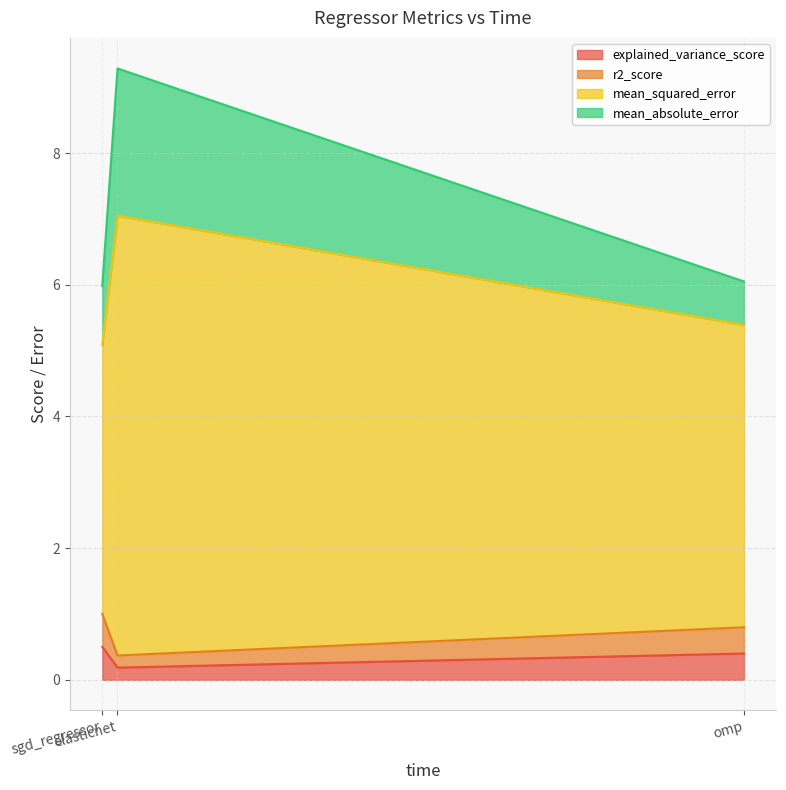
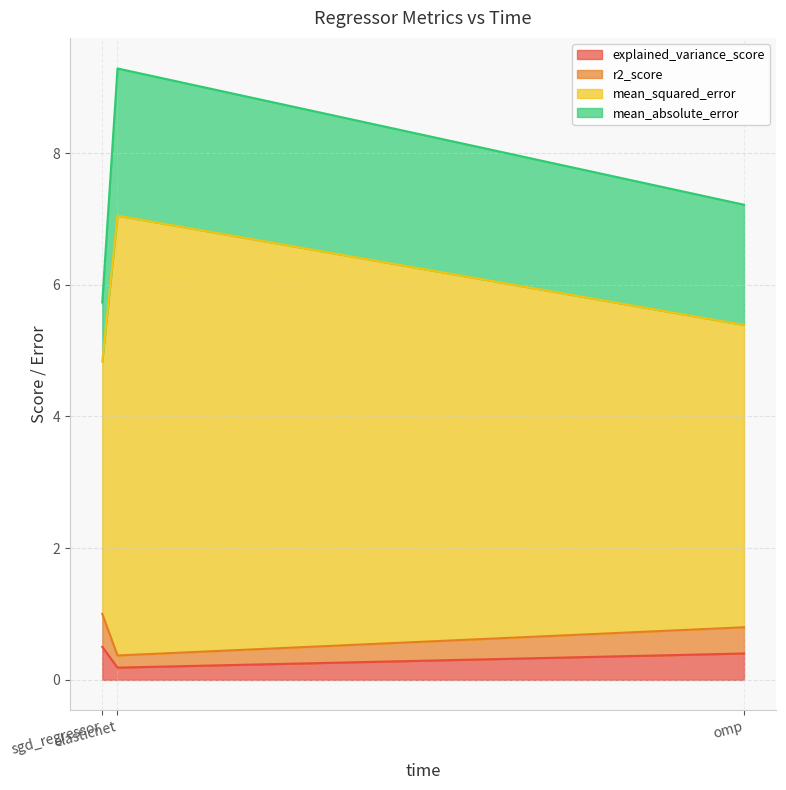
mean_squared_error, sgd_regressor: 4.1 -> 3.8
mean_absolute_error, omp: 0.7 -> 1.8
